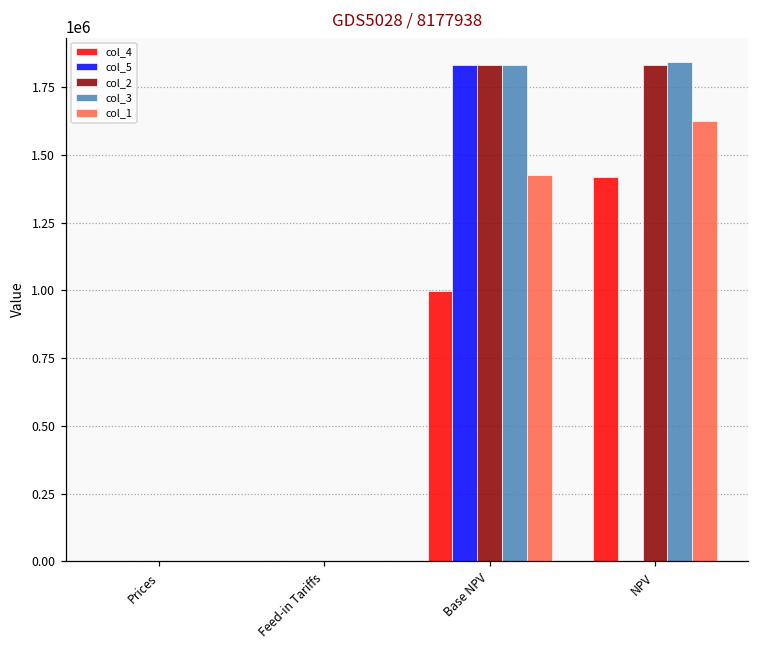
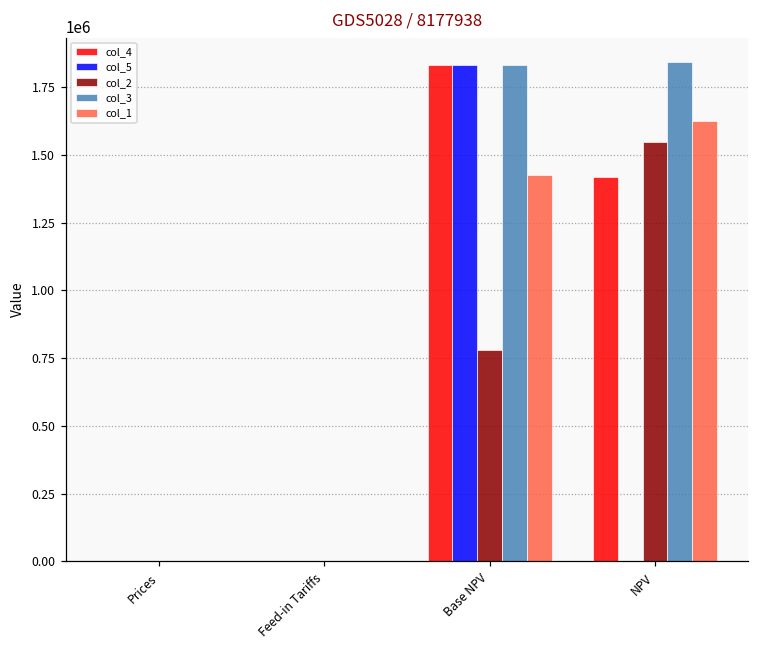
col_4, Base NPV: 1000000 -> 1830000
col_2, Base NPV: 1830000 -> 780000
col_2, NPV: 1830000 -> 1550000
